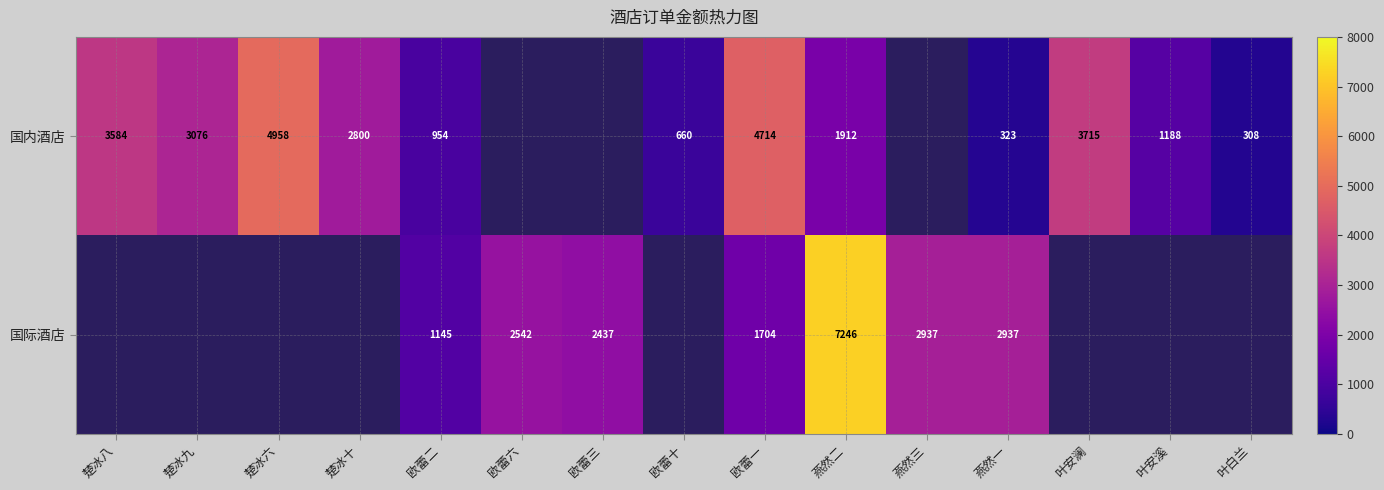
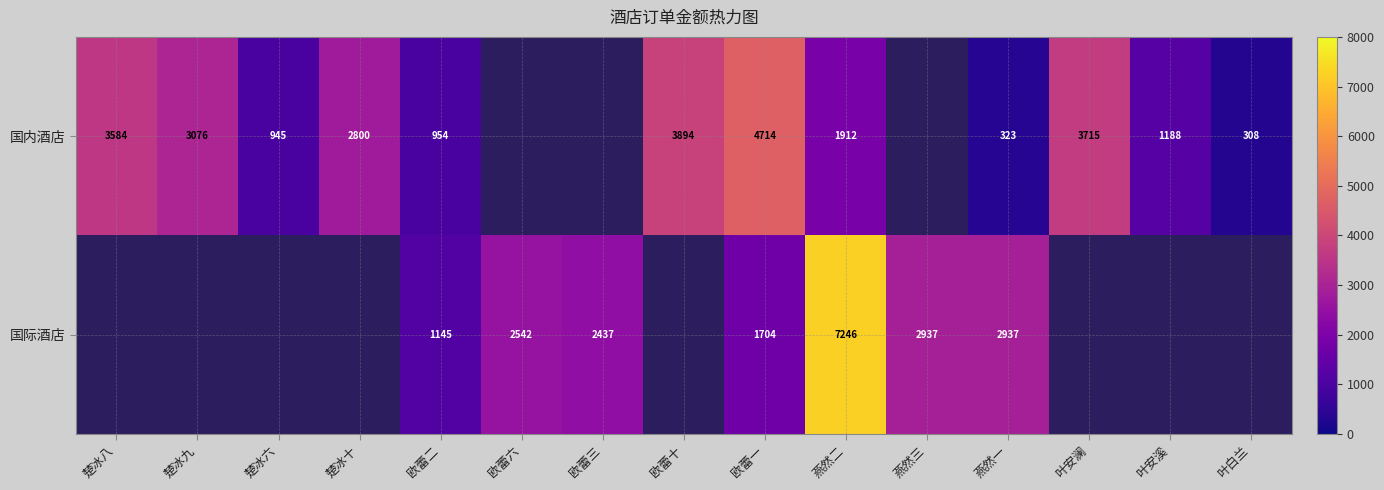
国内酒店, 楚冰六: 4958 -> 945
国内酒店, 欧蕾十: 660 -> 3894
